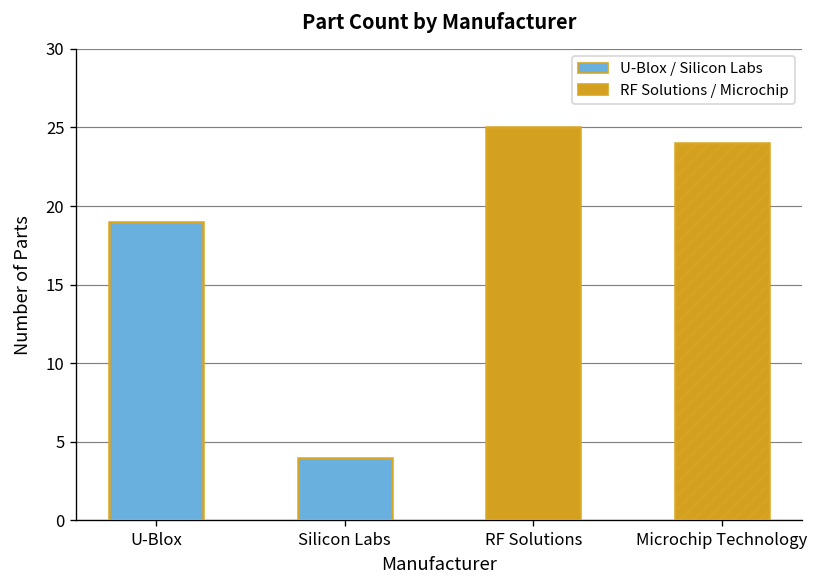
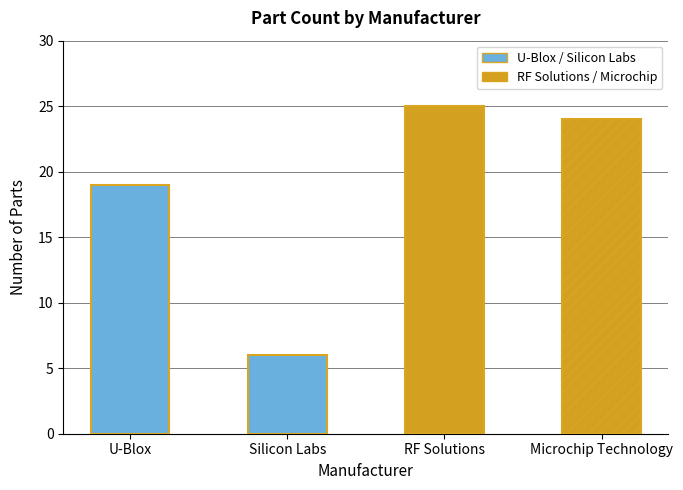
Silicon Labs: 4 -> 6
